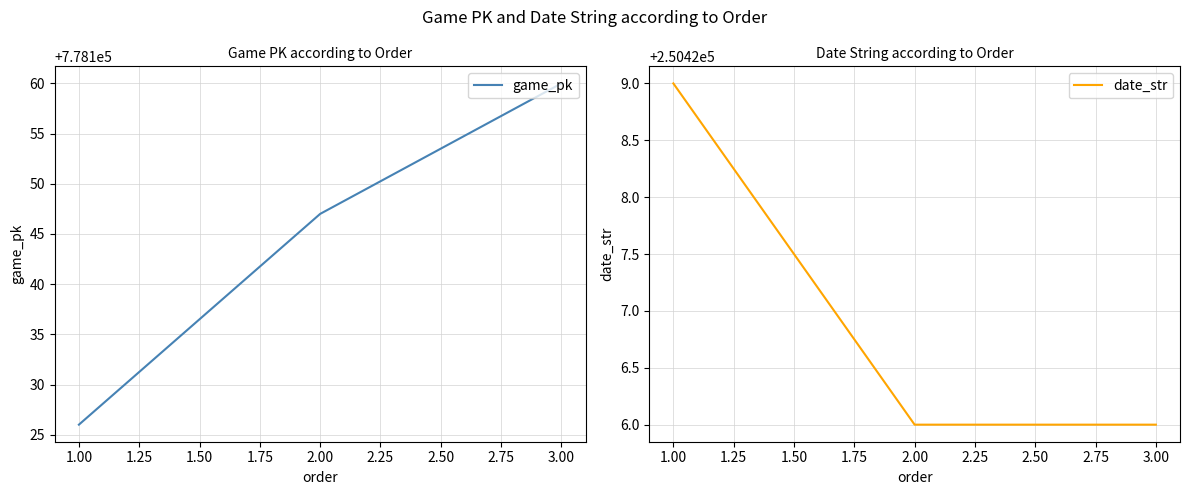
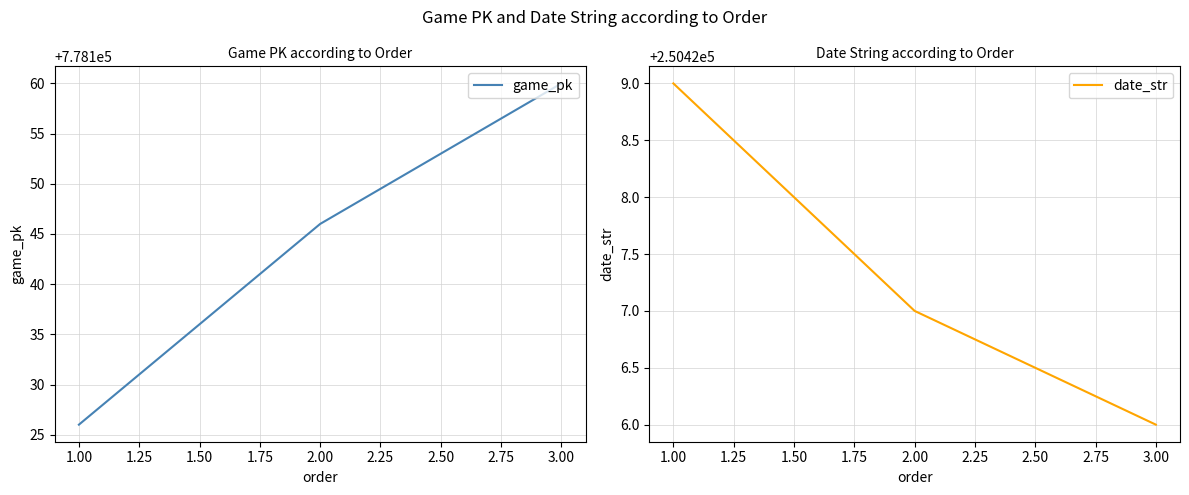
Game PK according to Order, 2.00: 778147 -> 778146
Date String according to Order, 2.00: 250426 -> 250427
